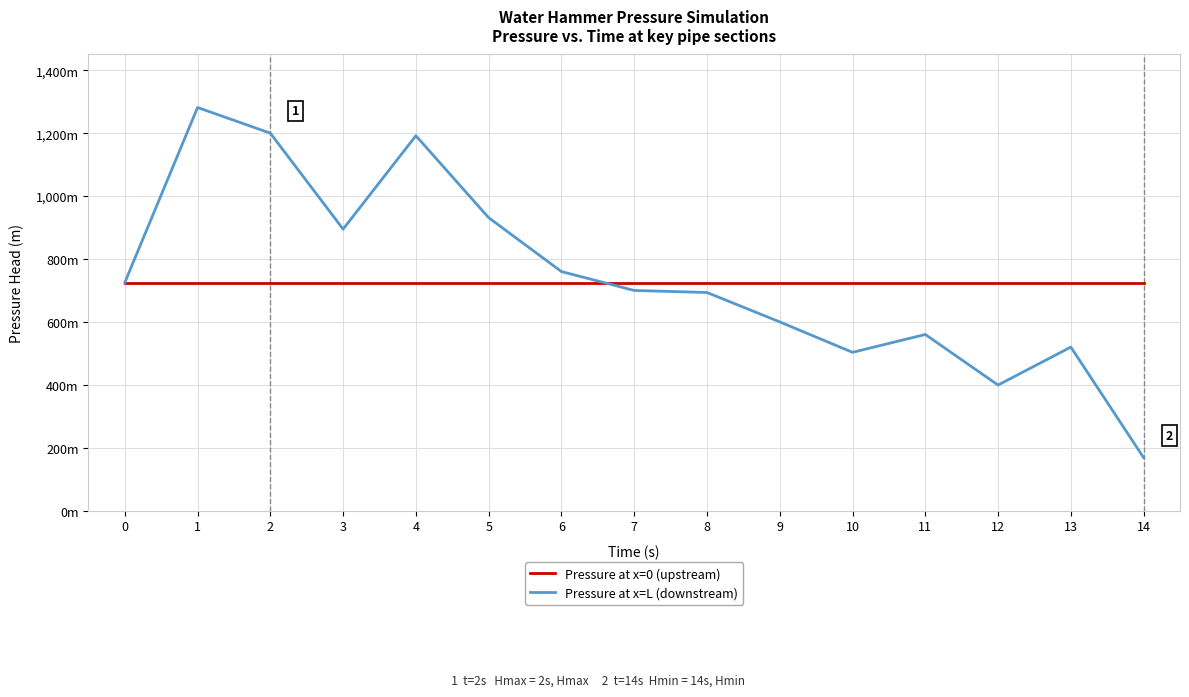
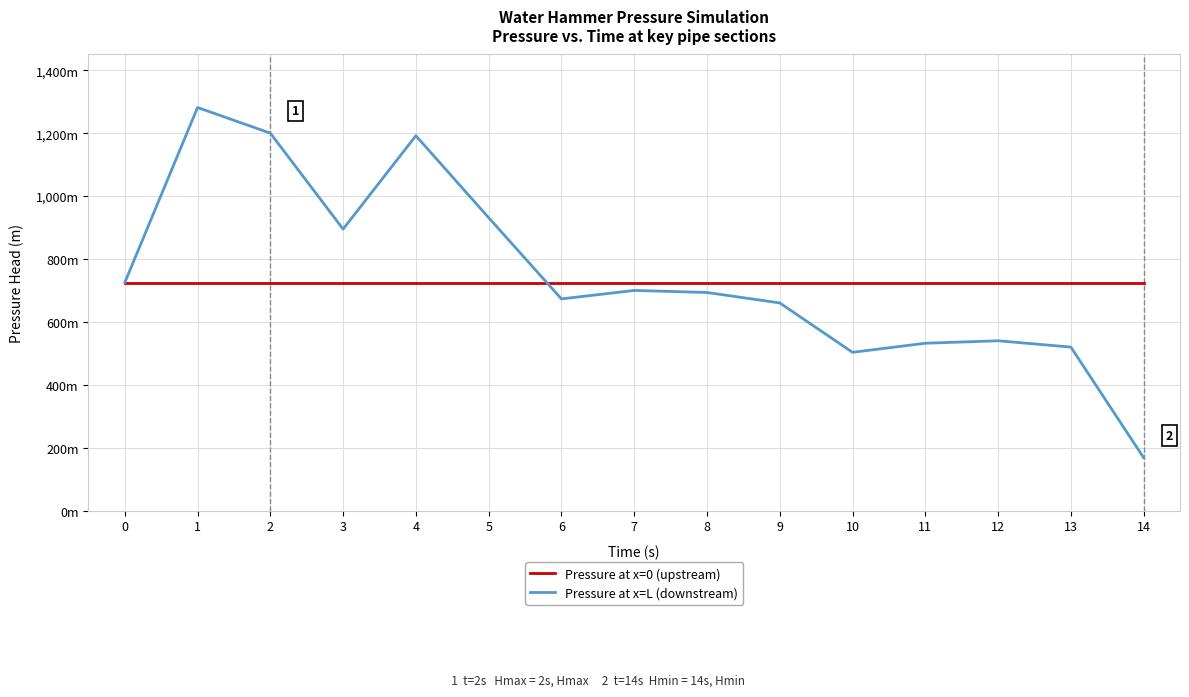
Pressure at x=L (downstream), 6: 760m -> 670m
Pressure at x=L (downstream), 9: 600m -> 660m
Pressure at x=L (downstream), 11: 560m -> 530m
Pressure at x=L (downstream), 12: 400m -> 540m
